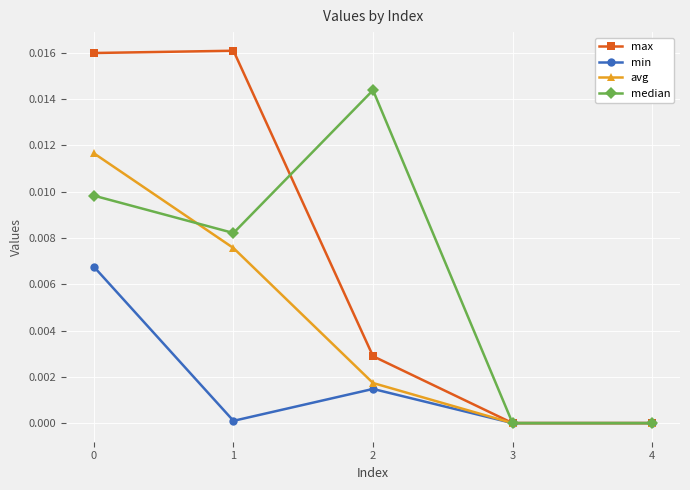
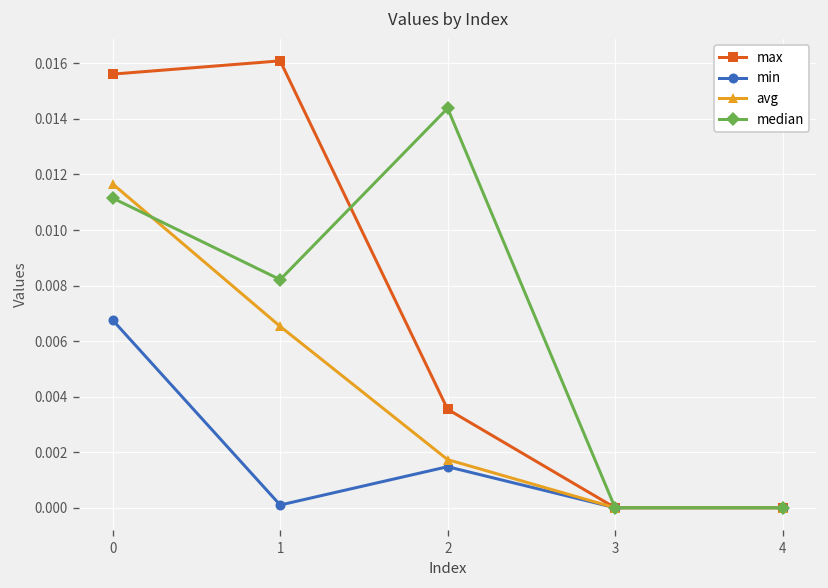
max, 0: 0.0160 -> 0.0156
median, 0: 0.0098 -> 0.0111
avg, 1: 0.0076 -> 0.0065
max, 2: 0.0029 -> 0.0035
